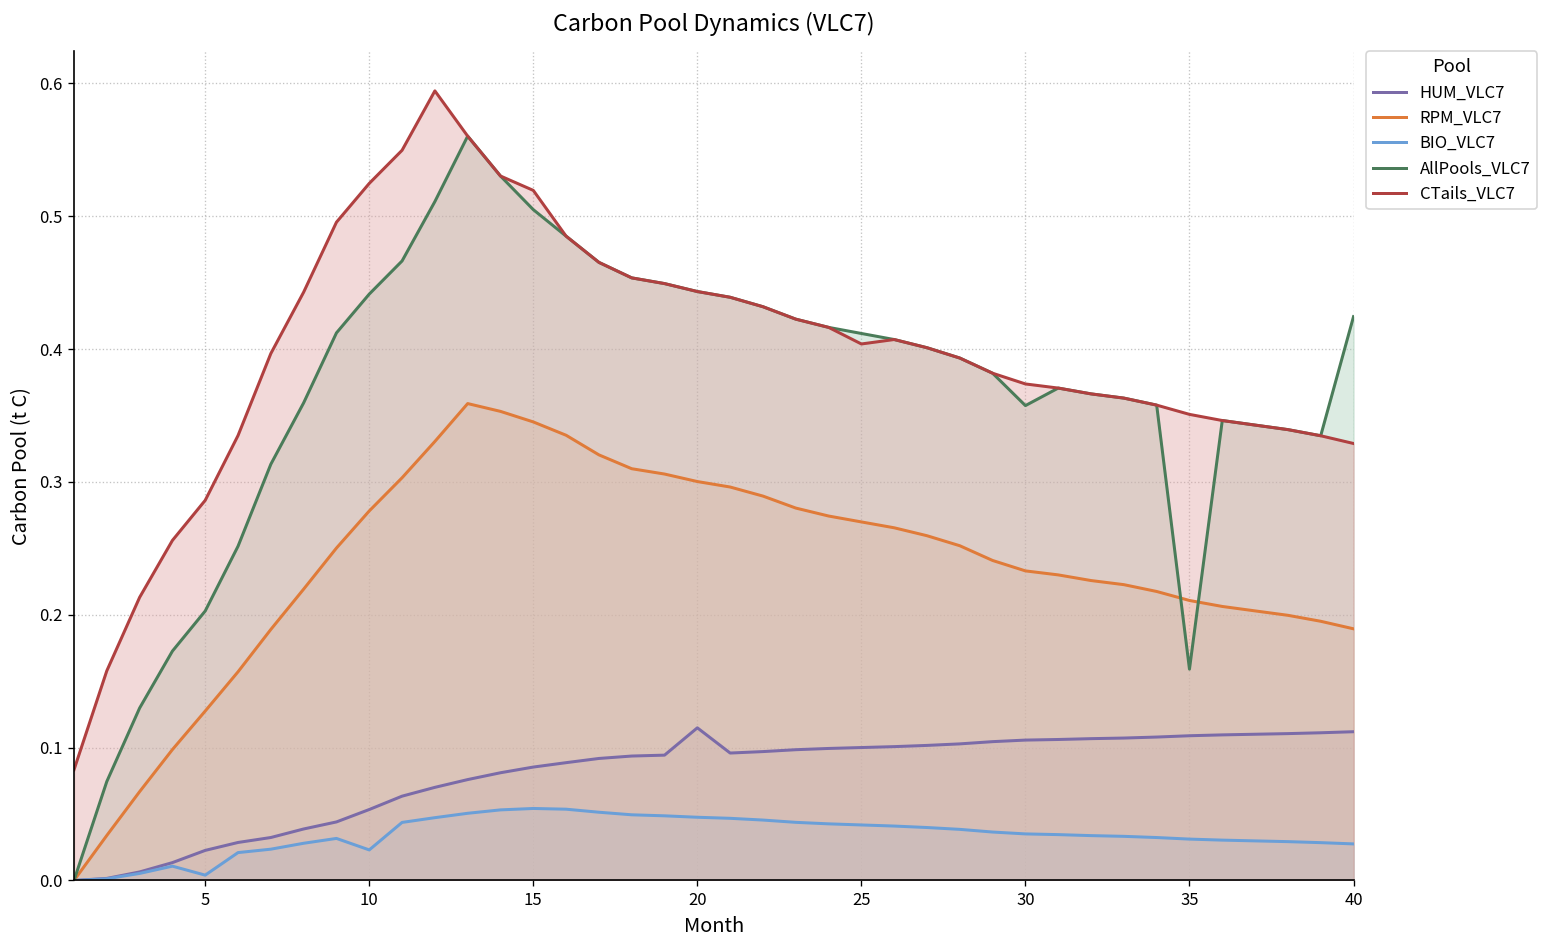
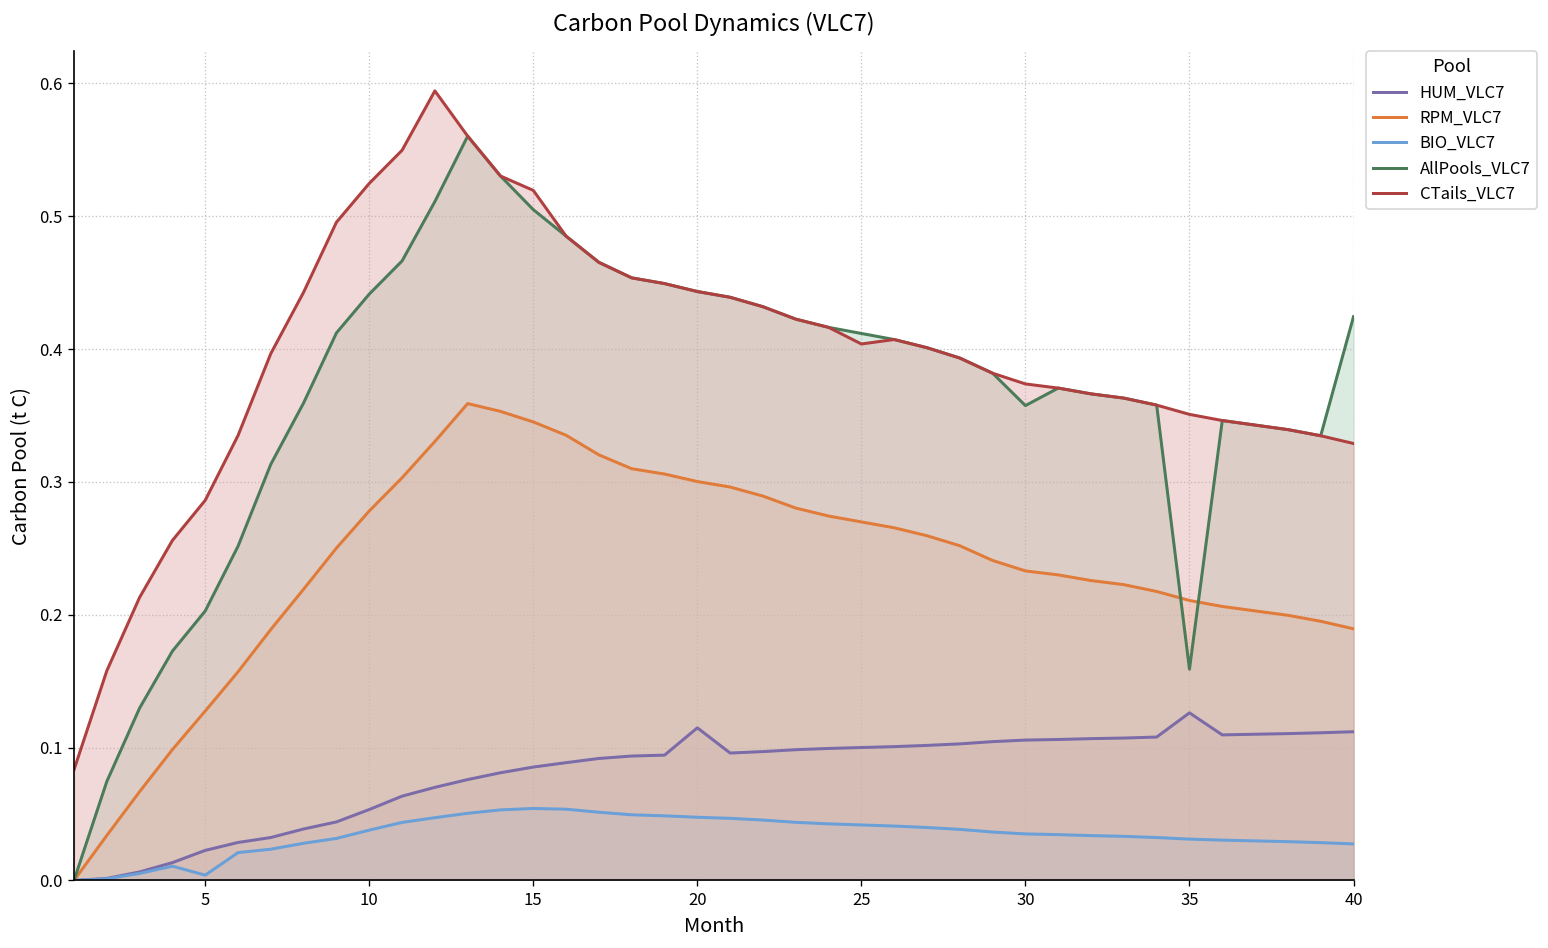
BIO_VLC7, 10: 0.023 -> 0.038
HUM_VLC7, 35: 0.109 -> 0.126
